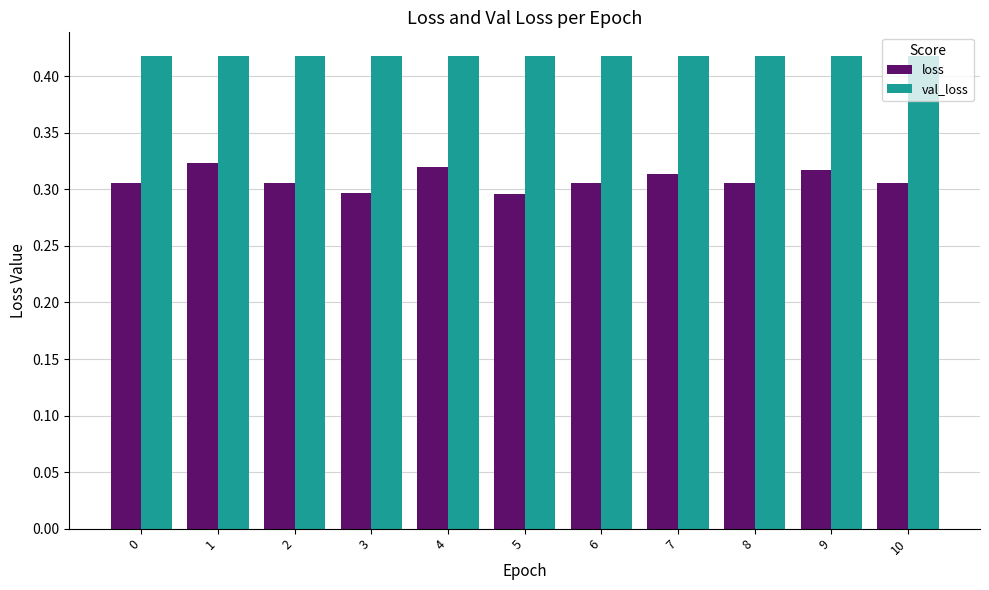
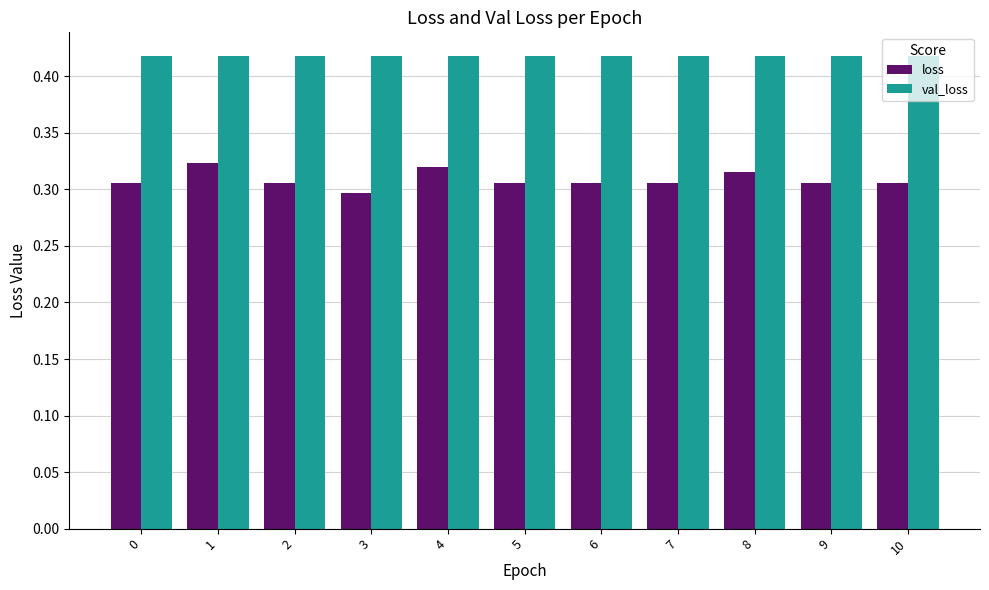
loss, 5: 0.296 -> 0.305
loss, 7: 0.313 -> 0.305
loss, 8: 0.305 -> 0.315
loss, 9: 0.317 -> 0.305
